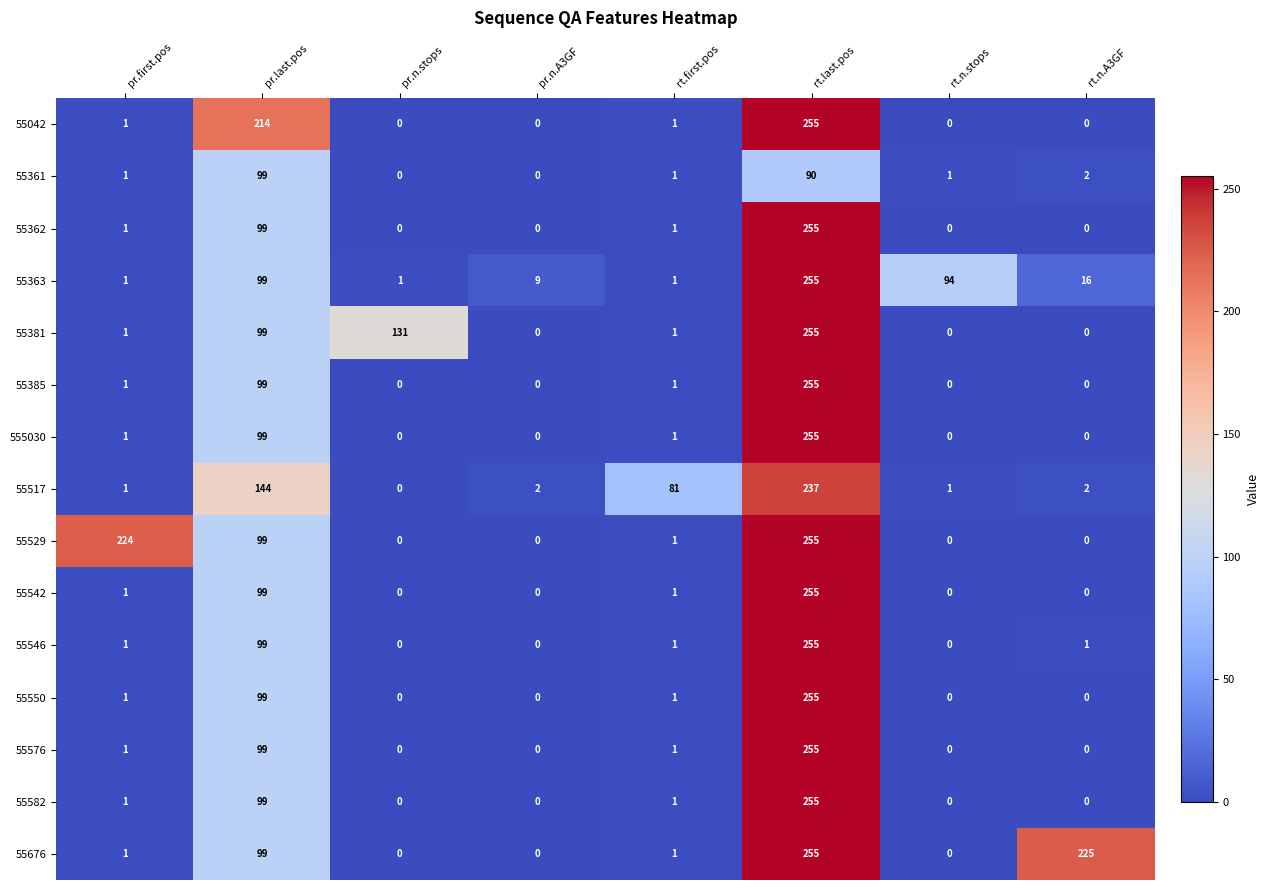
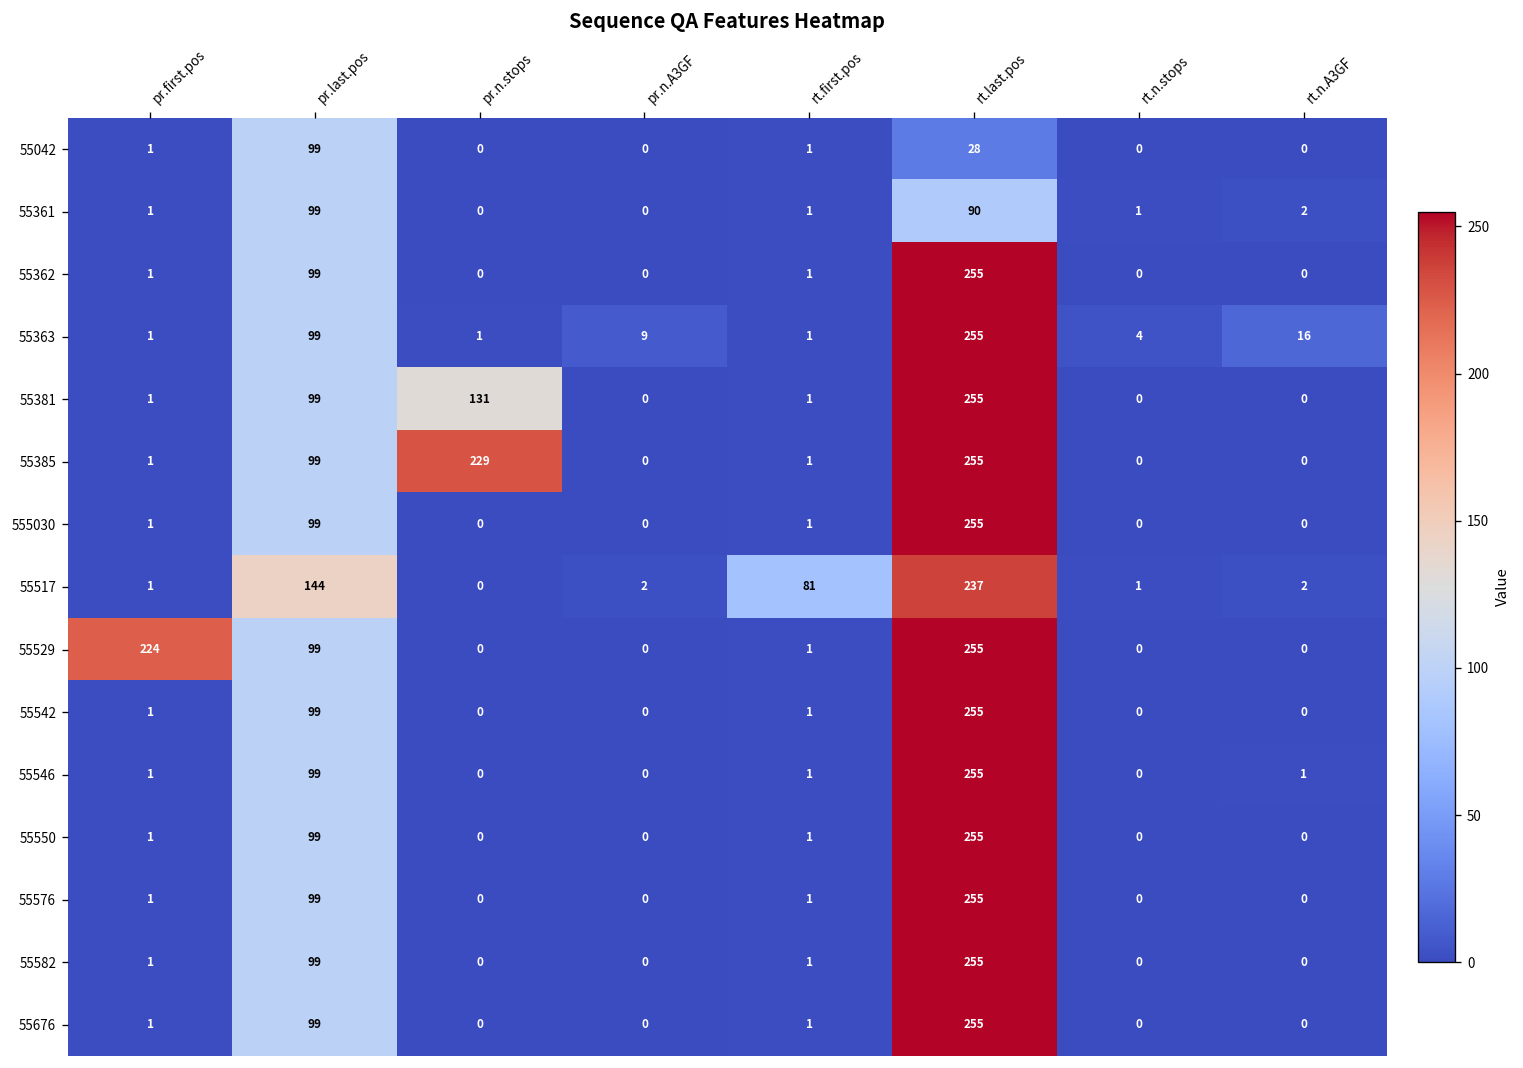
55042, pr.last.pos: 214 -> 99
55042, rt.last.pos: 255 -> 28
55363, rt.n.stops: 94 -> 4
55385, pr.n.stops: 0 -> 229
55676, rt.n.A3GF: 225 -> 0
